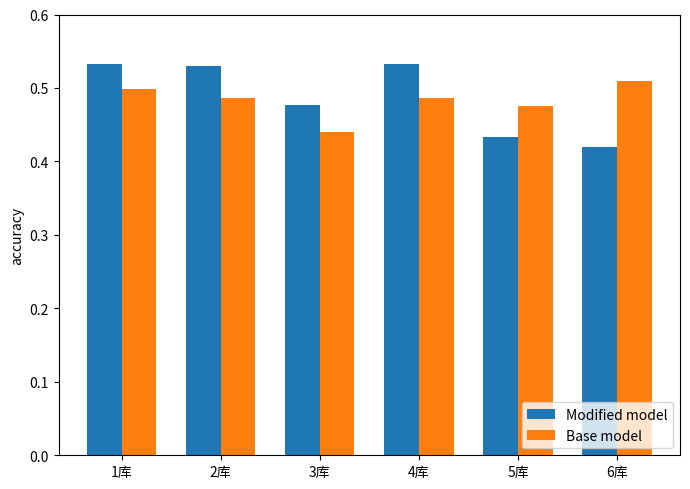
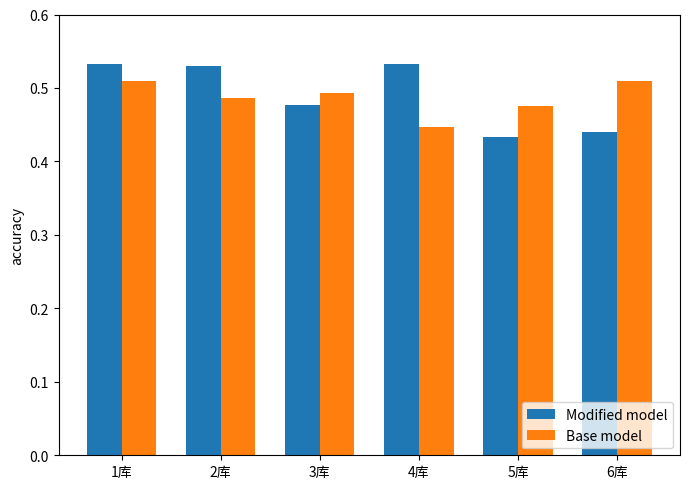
Base model, 1库: 0.50 -> 0.51
Base model, 3库: 0.44 -> 0.49
Base model, 4库: 0.49 -> 0.45
Modified model, 6库: 0.42 -> 0.44
